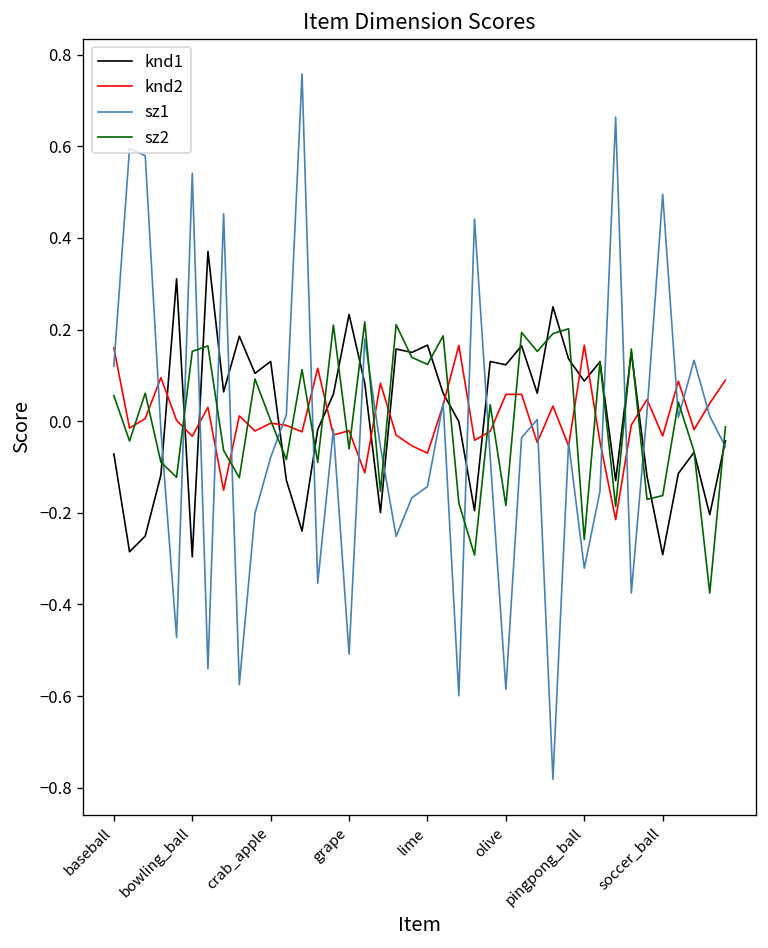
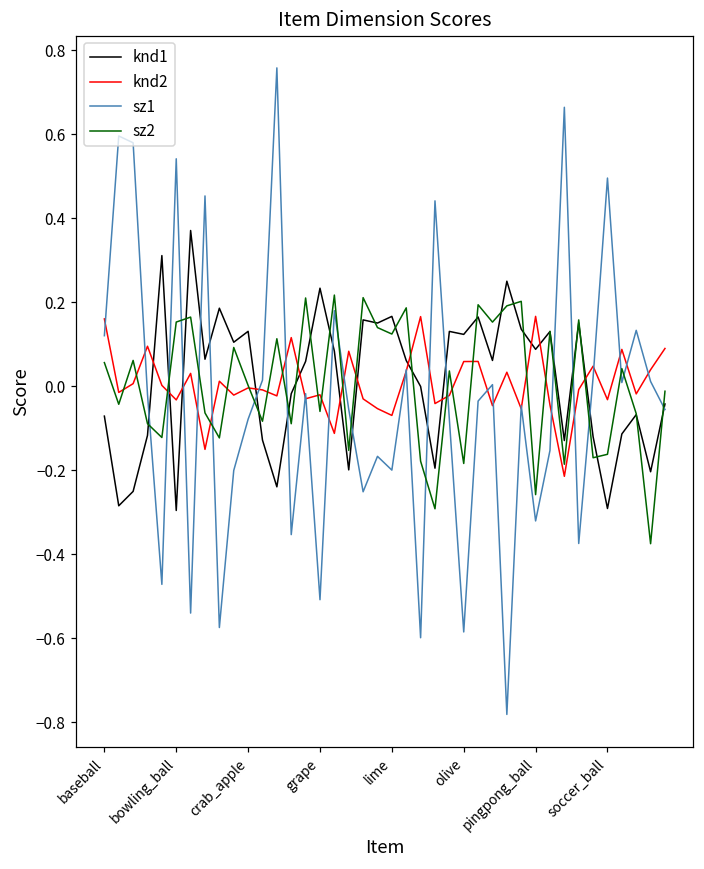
sz1, lime: -0.14 -> -0.20
